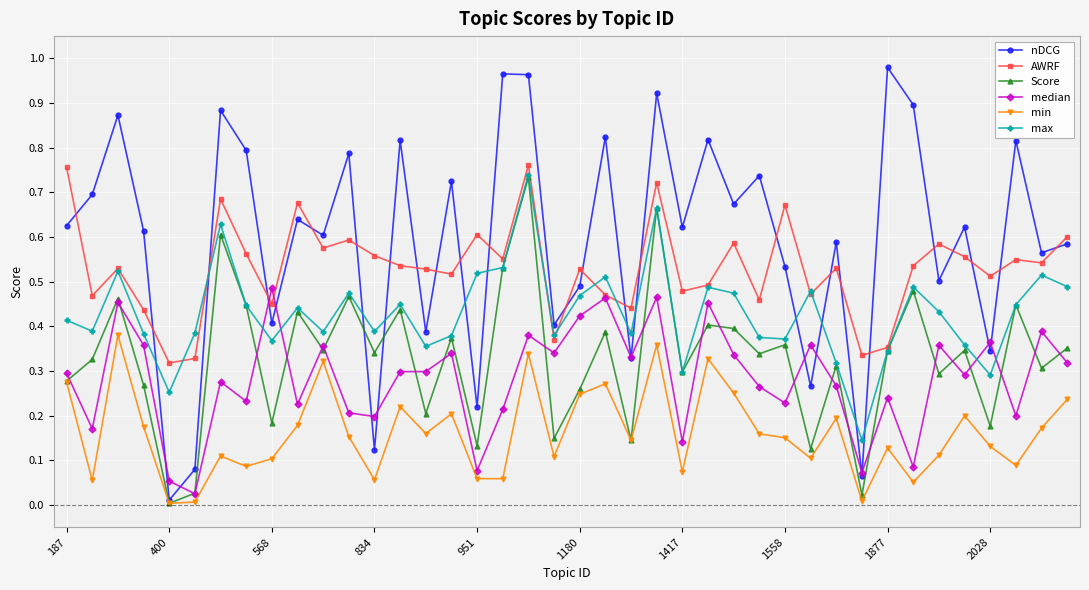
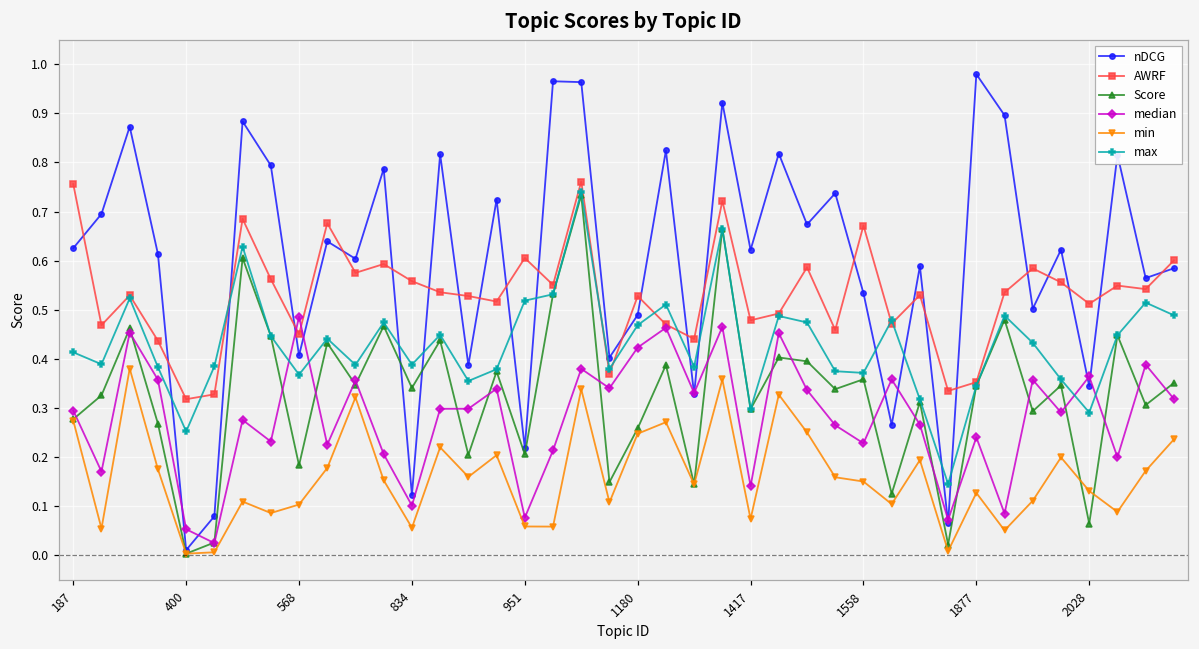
median, 834: 0.20 -> 0.10
Score, 951: 0.13 -> 0.21
Score, 2028: 0.18 -> 0.06
